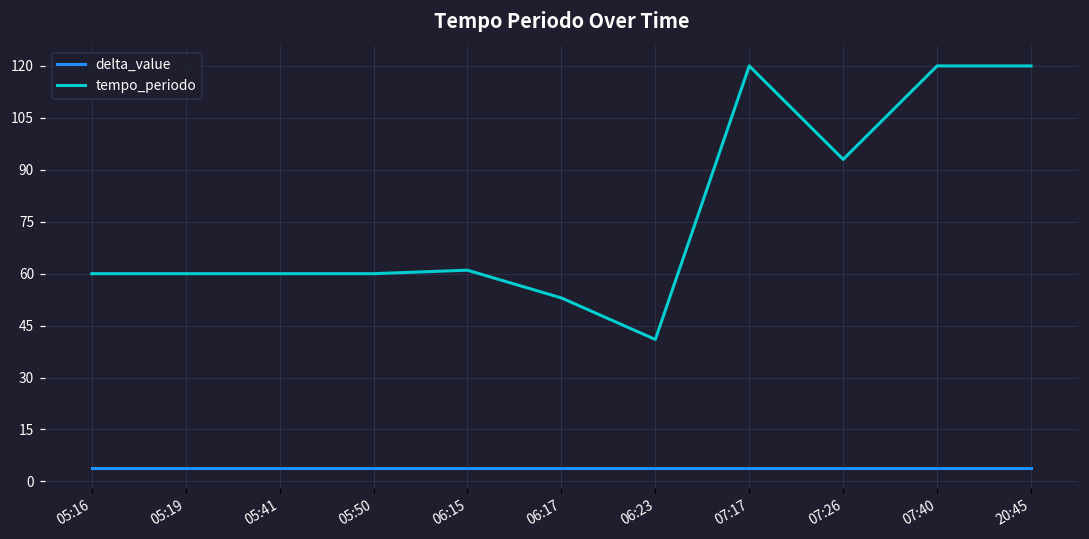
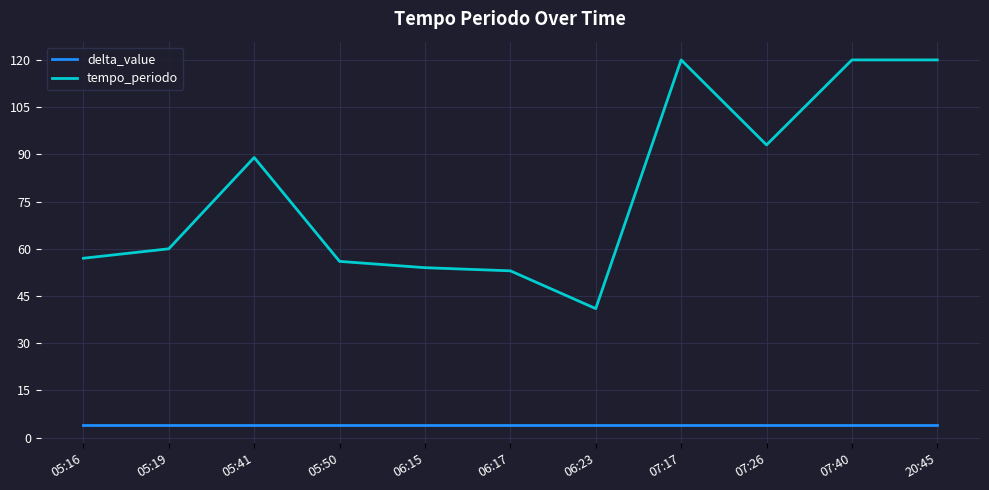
tempo_periodo, 05:16: 60 -> 57
tempo_periodo, 05:41: 60 -> 89
tempo_periodo, 05:50: 60 -> 56
tempo_periodo, 06:15: 61 -> 54
